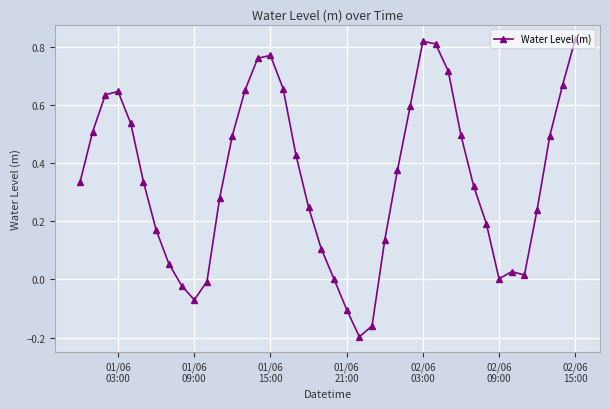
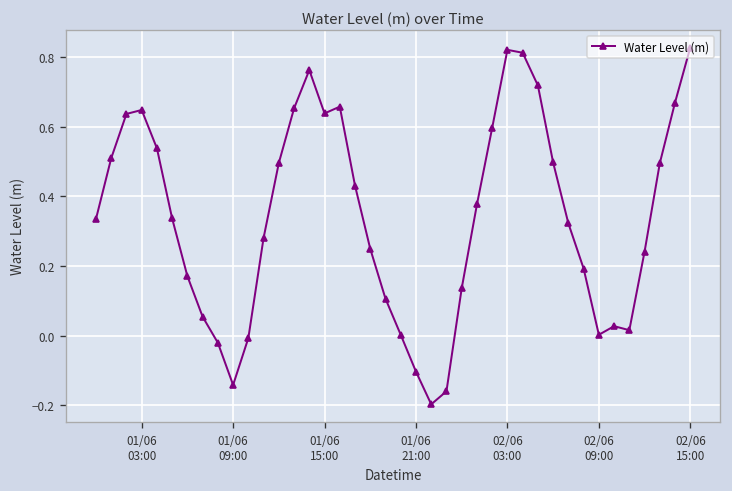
01/06 09:00: -0.07 -> -0.14
01/06 15:00: 0.77 -> 0.64
